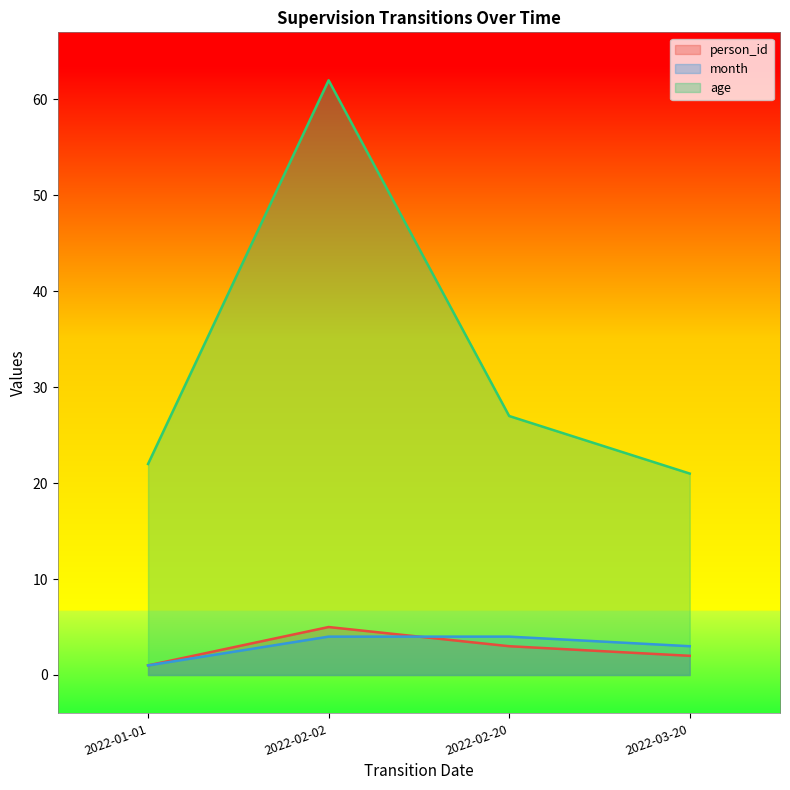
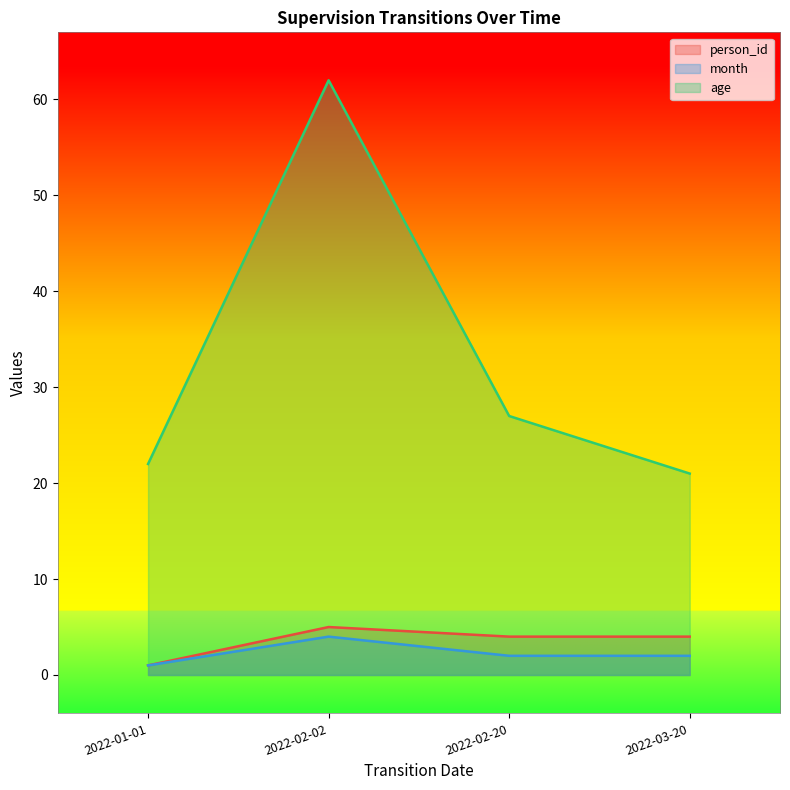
person_id, 2022-02-20: 3 -> 4
month, 2022-02-20: 4 -> 2
person_id, 2022-03-20: 2 -> 4
month, 2022-03-20: 3 -> 2
